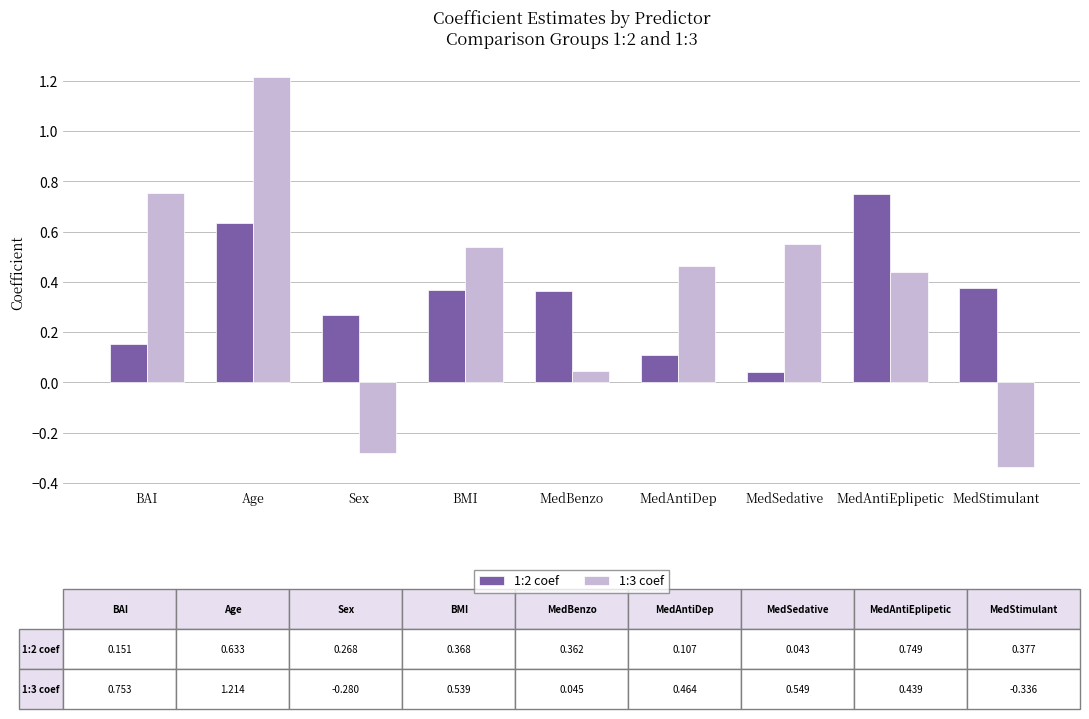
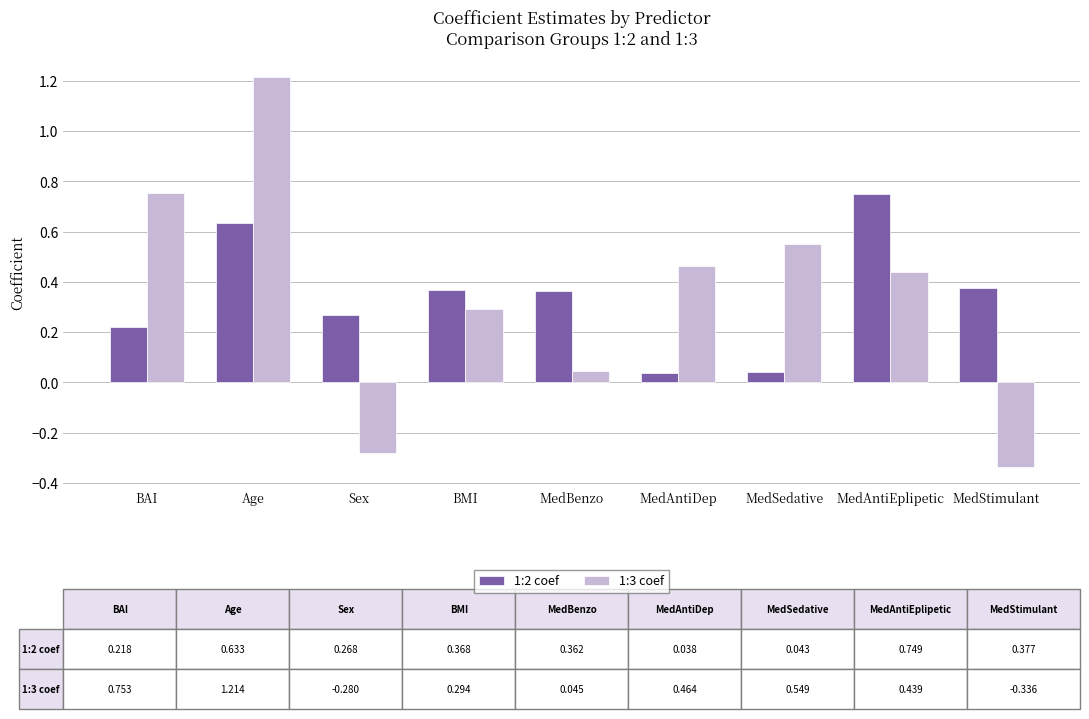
1:2 coef, BAI: 0.151 -> 0.218
1:3 coef, BMI: 0.539 -> 0.294
1:2 coef, MedAntiDep: 0.107 -> 0.038
